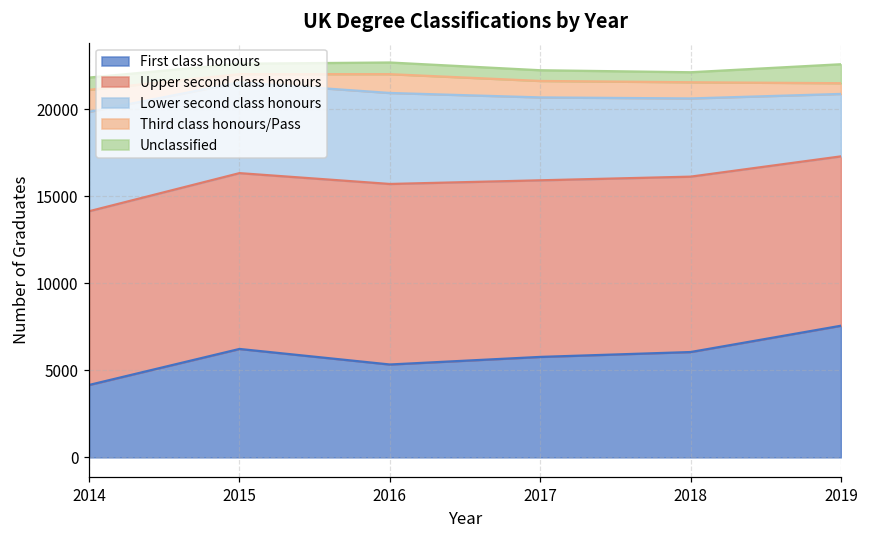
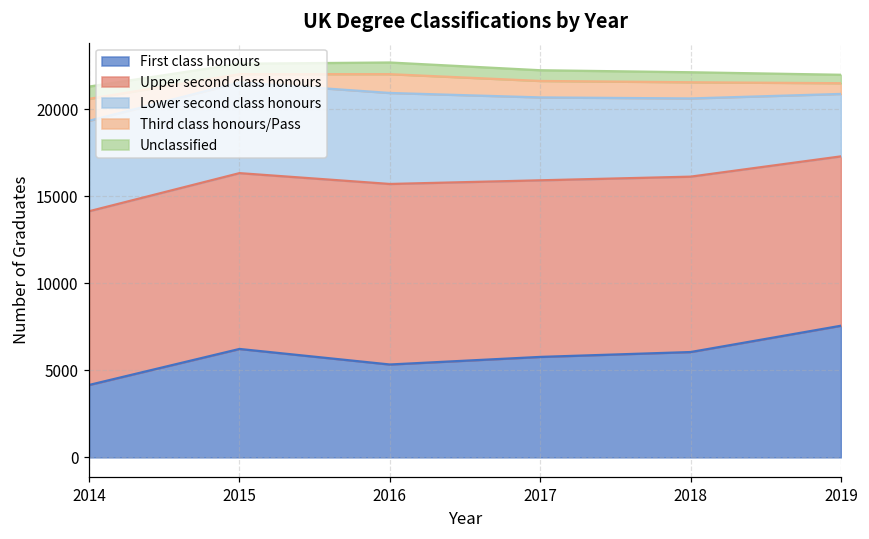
Lower second class honours, 2014: 5700 -> 5200
Unclassified, 2019: 1100 -> 500
